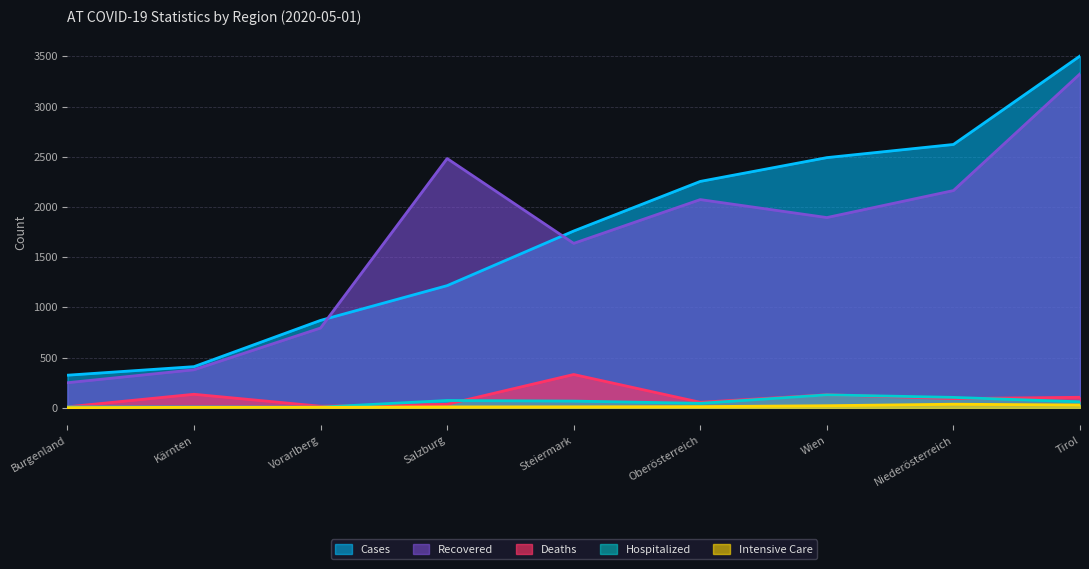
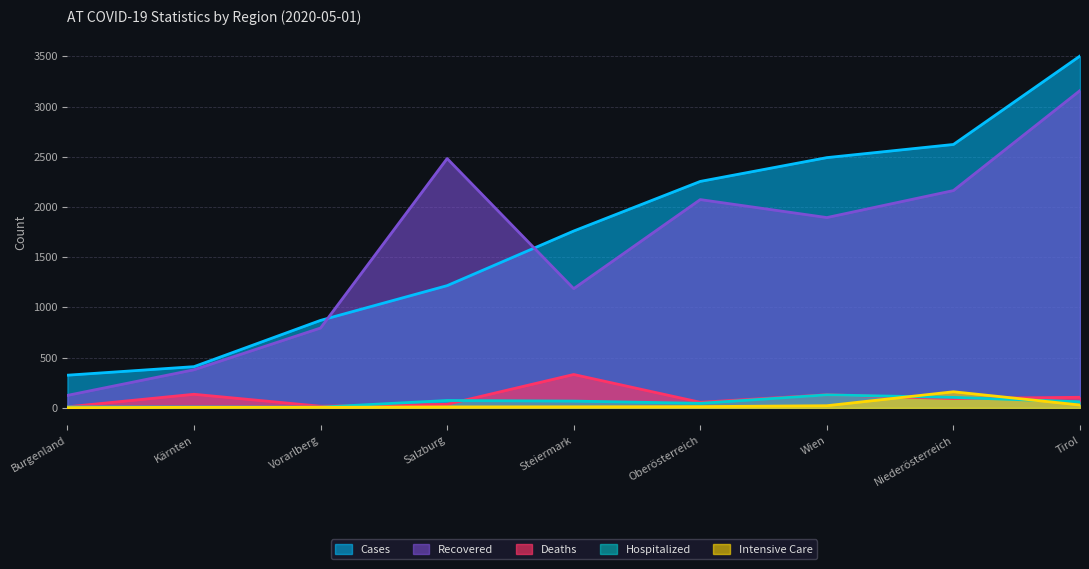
Recovered, Burgenland: 250 -> 120
Recovered, Steiermark: 1640 -> 1190
Intensive Care, Niederösterreich: 40 -> 160
Recovered, Tirol: 3330 -> 3160
